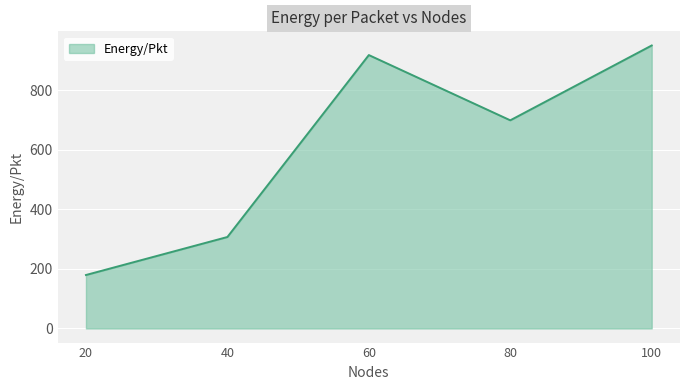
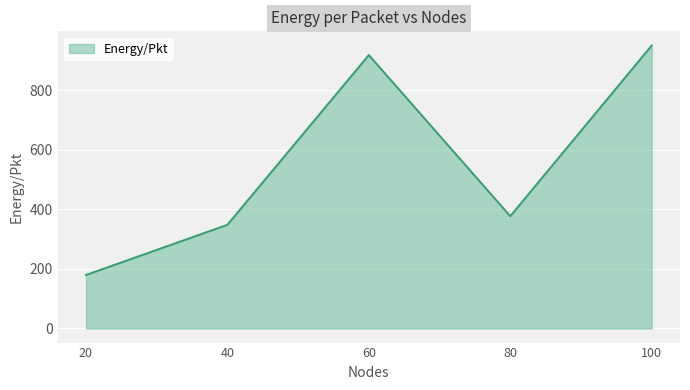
40: 310 -> 350
80: 700 -> 380
